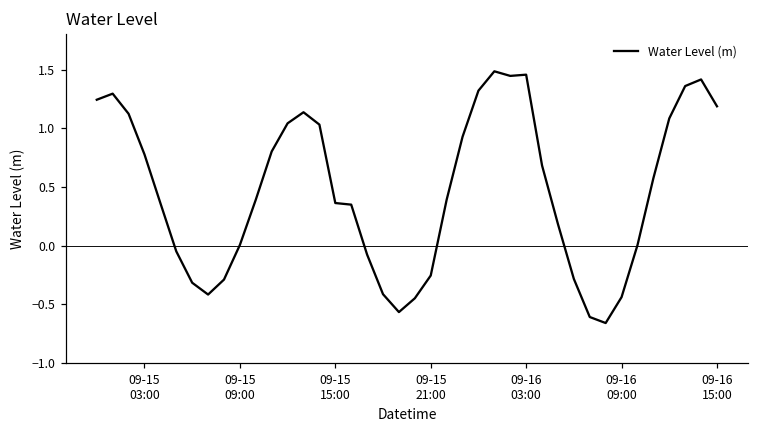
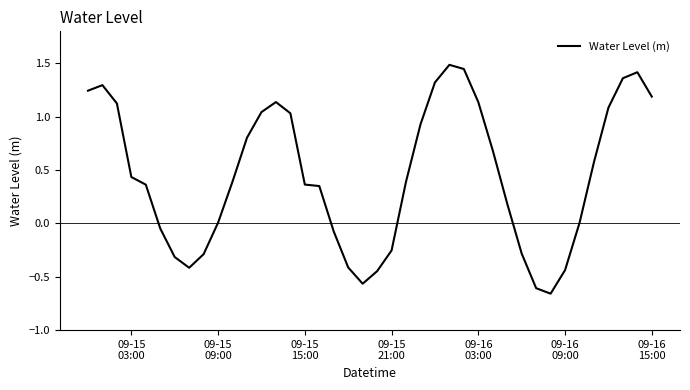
09-15 03:00: 0.78 -> 0.43
09-16 03:00: 1.46 -> 1.14
